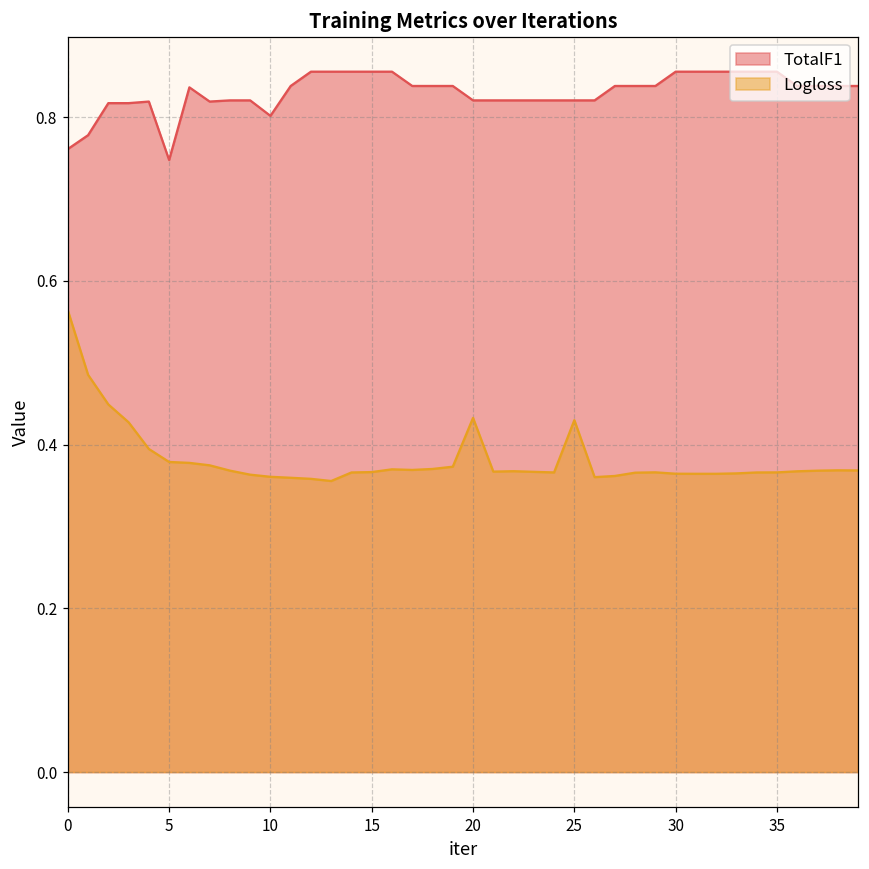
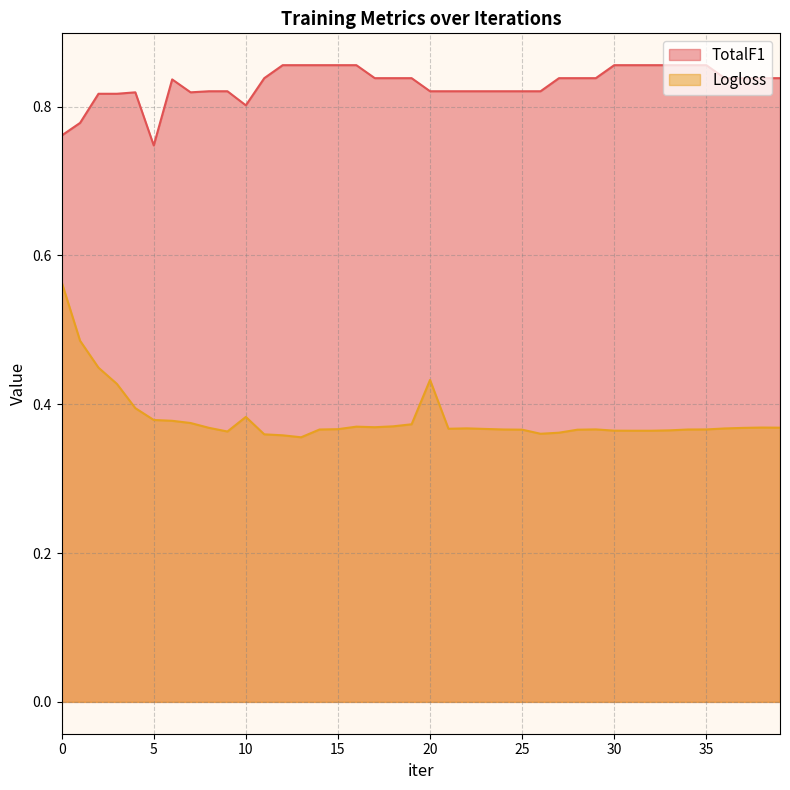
Logloss, 10: 0.36 -> 0.38
Logloss, 25: 0.43 -> 0.37
